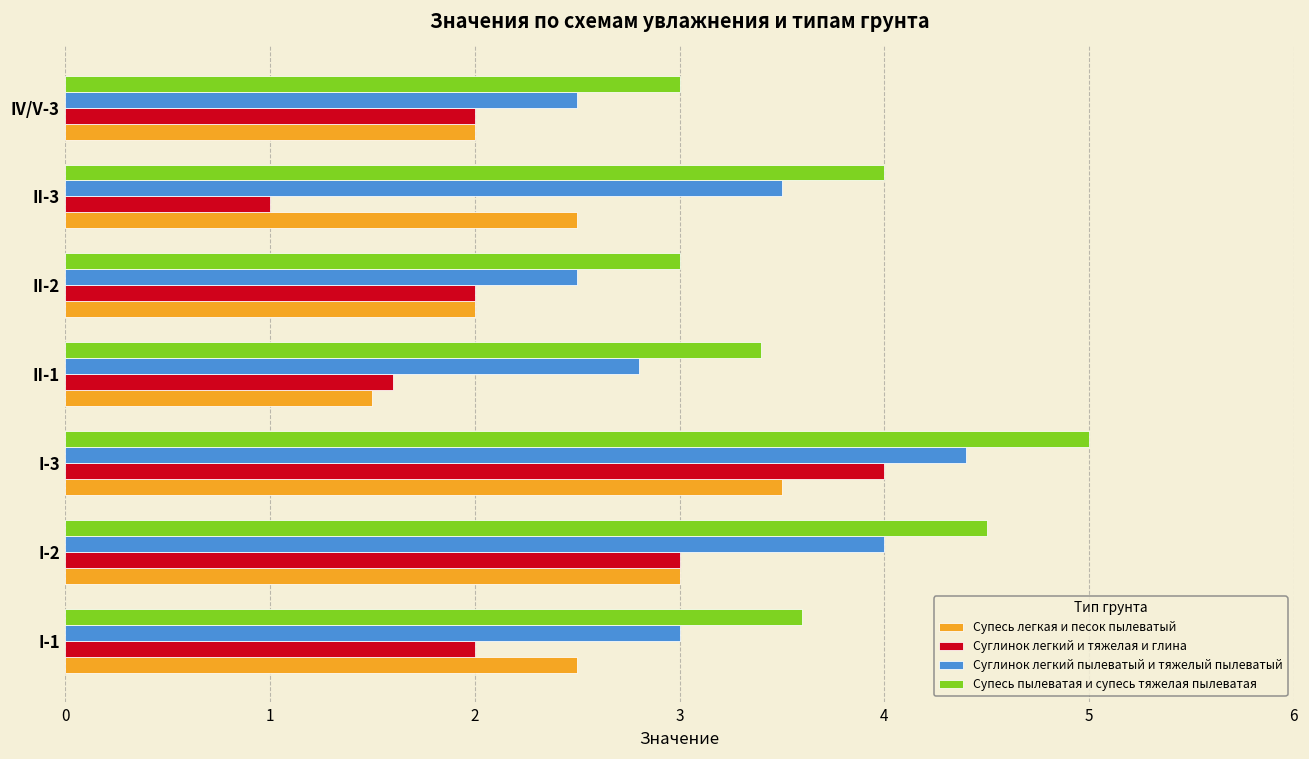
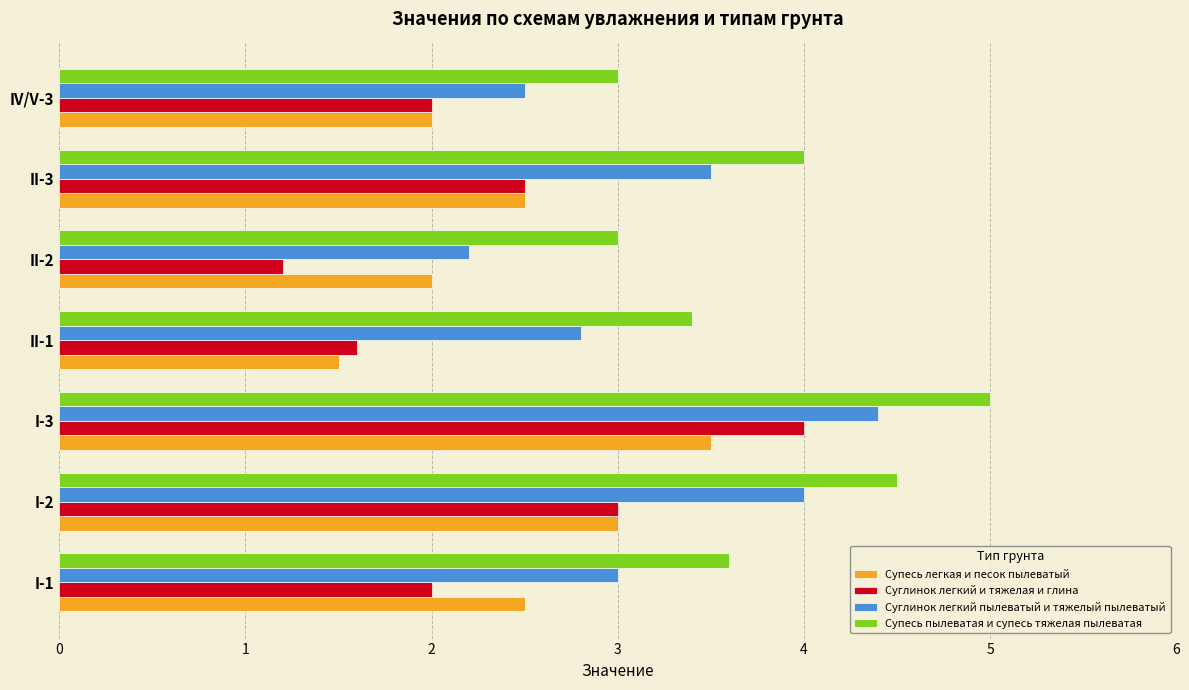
Суглинок легкий и тяжелая и глина, II-3: 1.0 -> 2.5
Суглинок легкий пылеватый и тяжелый пылеватый, II-2: 2.5 -> 2.2
Суглинок легкий и тяжелая и глина, II-2: 2.0 -> 1.2
